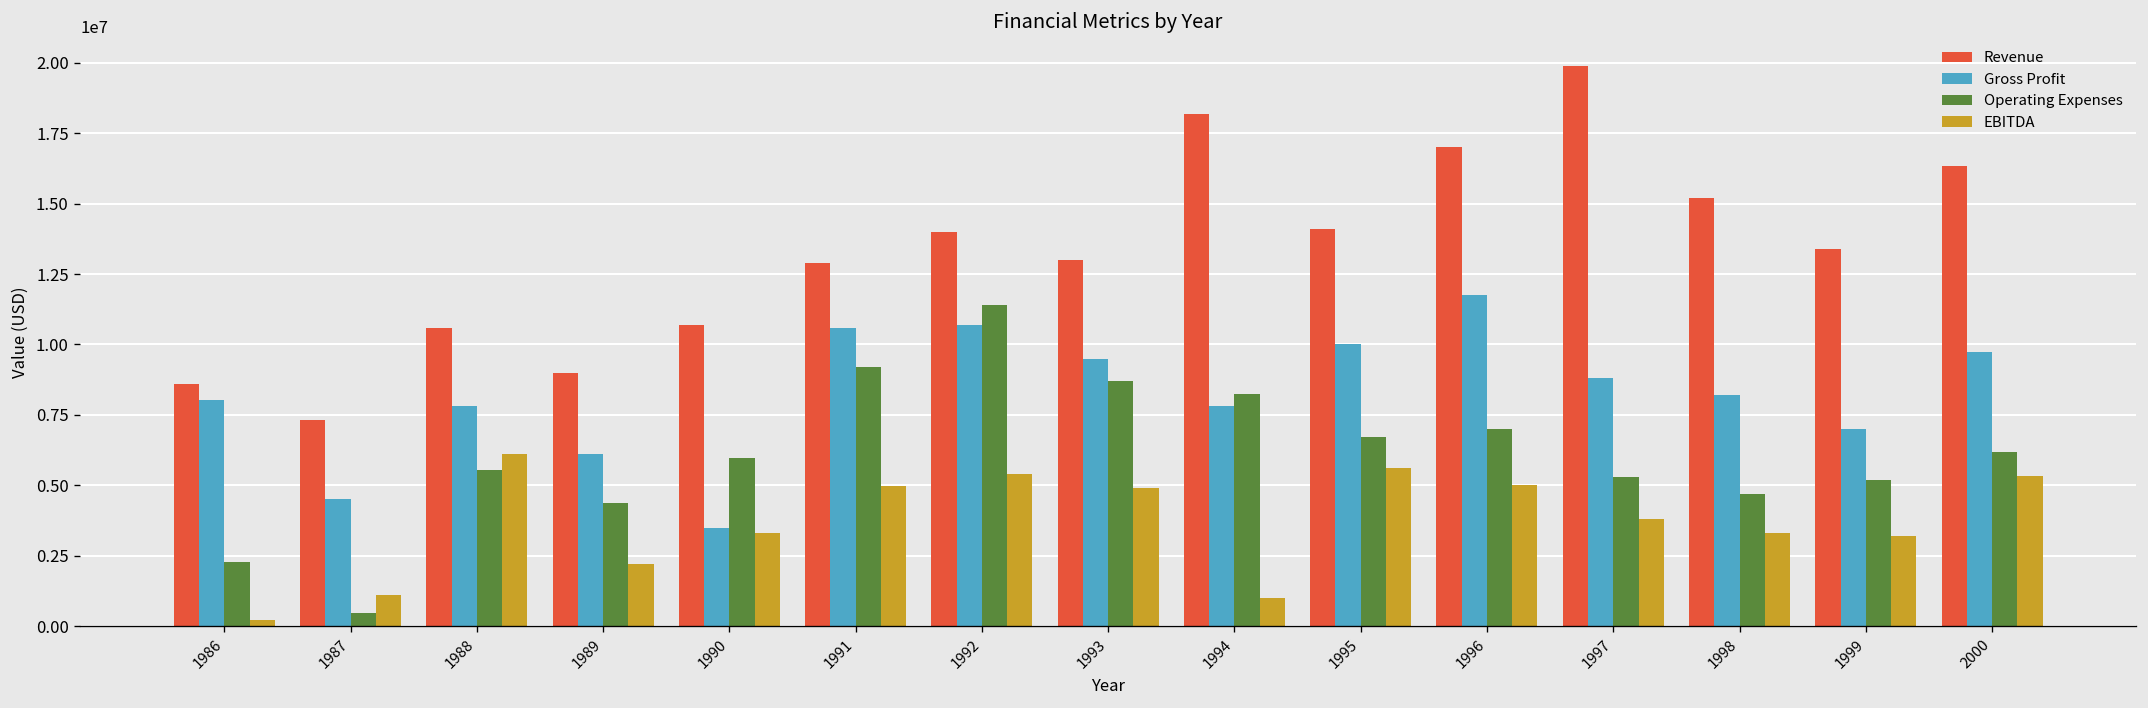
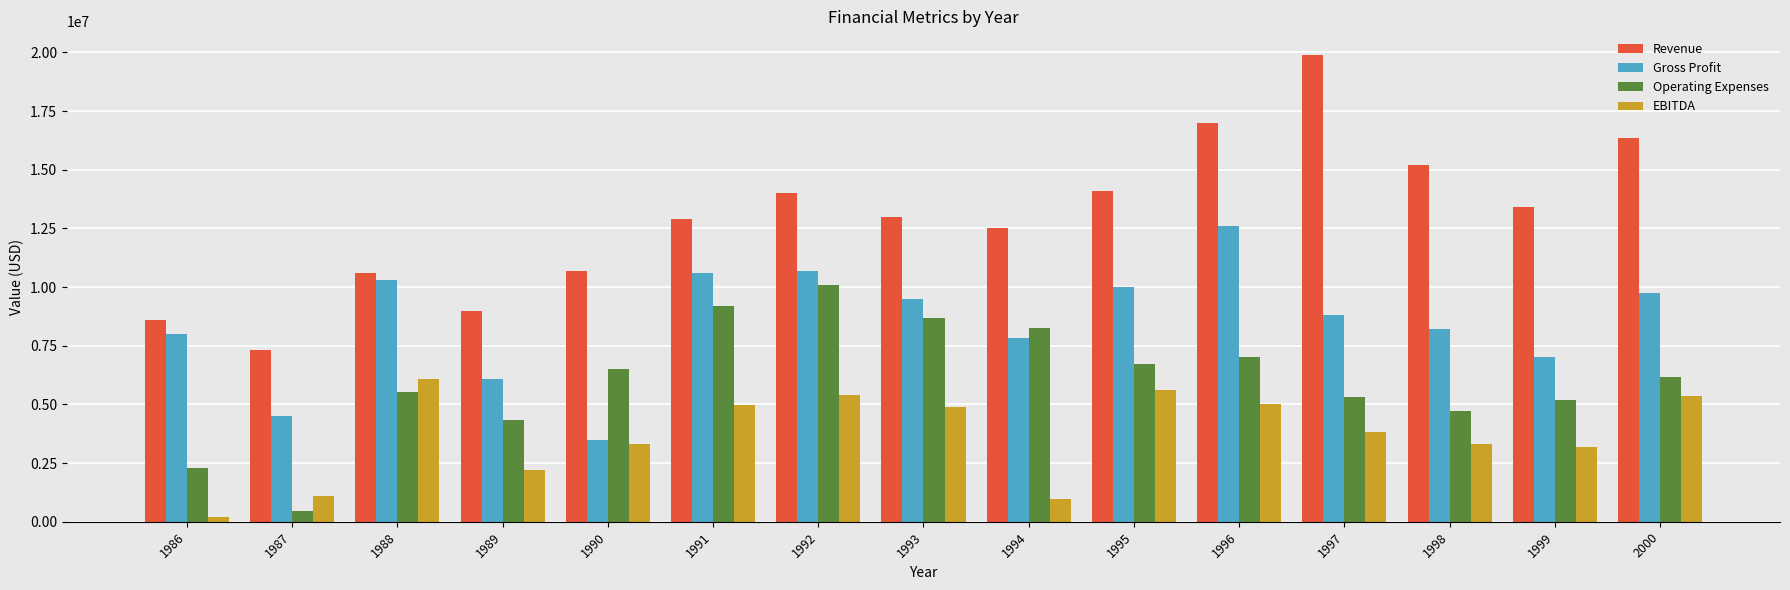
Gross Profit, 1988: 7800000 -> 10300000
Operating Expenses, 1990: 6000000 -> 6500000
Operating Expenses, 1992: 11400000 -> 10100000
Revenue, 1994: 18200000 -> 12500000
Gross Profit, 1996: 11800000 -> 12600000
